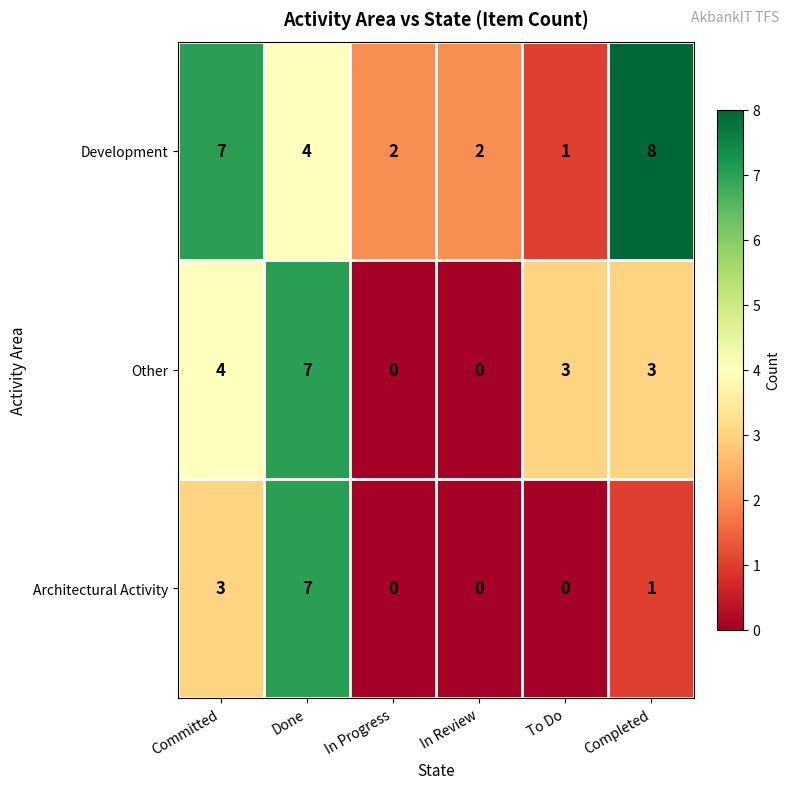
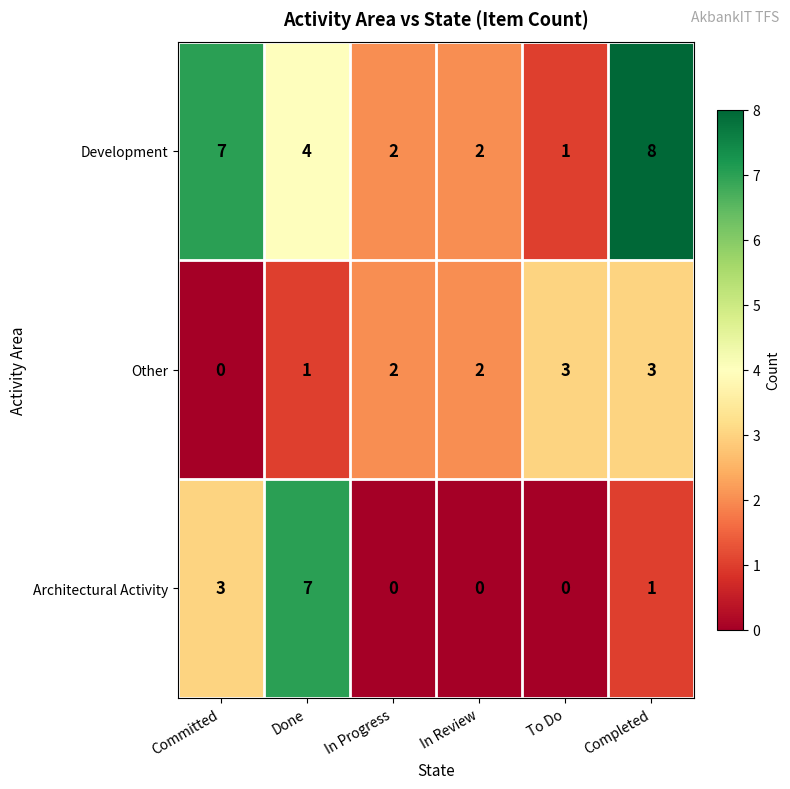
Other, Committed: 4 -> 0
Other, Done: 7 -> 1
Other, In Progress: 0 -> 2
Other, In Review: 0 -> 2
